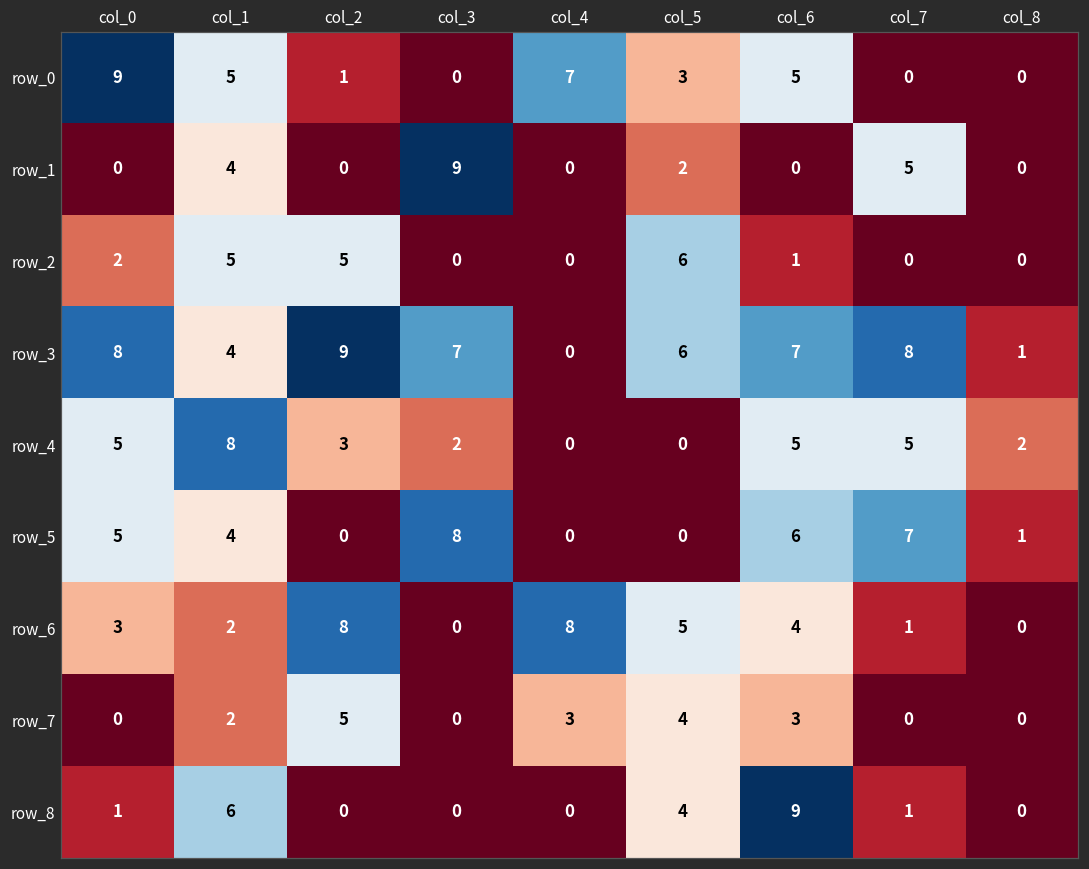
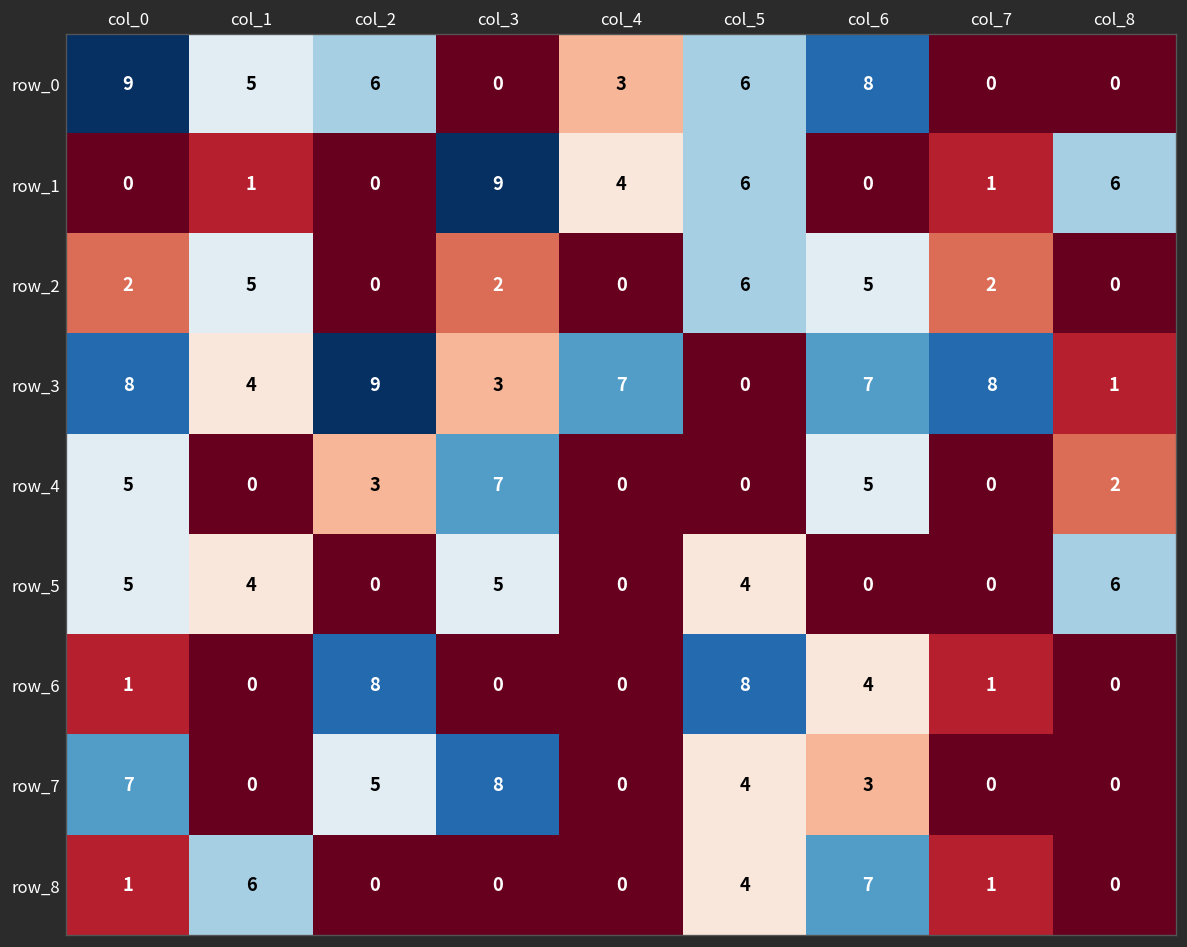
row_0, col_2: 1 -> 6
row_0, col_4: 7 -> 3
row_0, col_5: 3 -> 6
row_0, col_6: 5 -> 8
row_1, col_1: 4 -> 1
row_1, col_4: 0 -> 4
row_1, col_5: 2 -> 6
row_1, col_7: 5 -> 1
row_1, col_8: 0 -> 6
row_2, col_2: 5 -> 0
row_2, col_3: 0 -> 2
row_2, col_6: 1 -> 5
row_2, col_7: 0 -> 2
row_3, col_3: 7 -> 3
row_3, col_4: 0 -> 7
row_3, col_5: 6 -> 0
row_4, col_1: 8 -> 0
row_4, col_3: 2 -> 7
row_4, col_7: 5 -> 0
row_5, col_3: 8 -> 5
row_5, col_5: 0 -> 4
row_5, col_6: 6 -> 0
row_5, col_7: 7 -> 0
row_5, col_8: 1 -> 6
row_6, col_0: 3 -> 1
row_6, col_1: 2 -> 0
row_6, col_4: 8 -> 0
row_6, col_5: 5 -> 8
row_7, col_0: 0 -> 7
row_7, col_1: 2 -> 0
row_7, col_3: 0 -> 8
row_7, col_4: 3 -> 0
row_8, col_6: 9 -> 7
